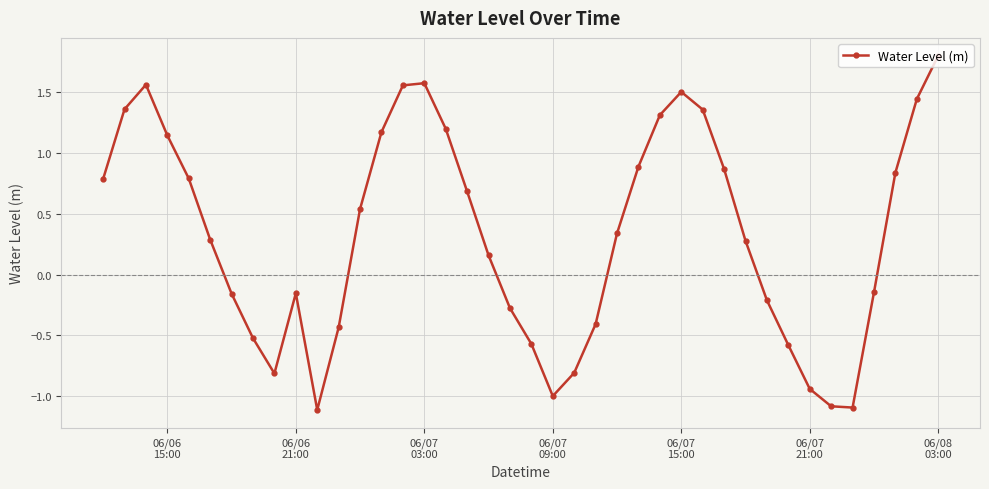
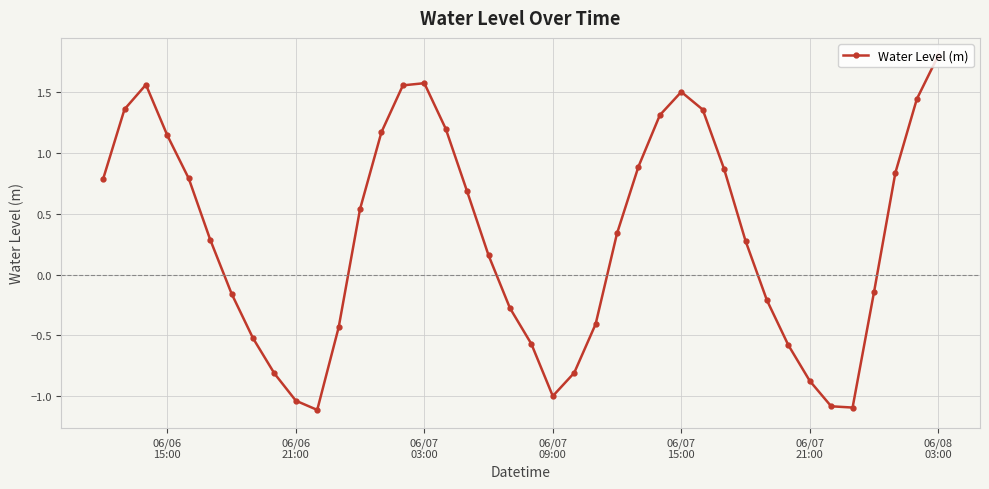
06/06 21:00: -0.15 -> -1.03
06/07 21:00: -0.94 -> -0.87
